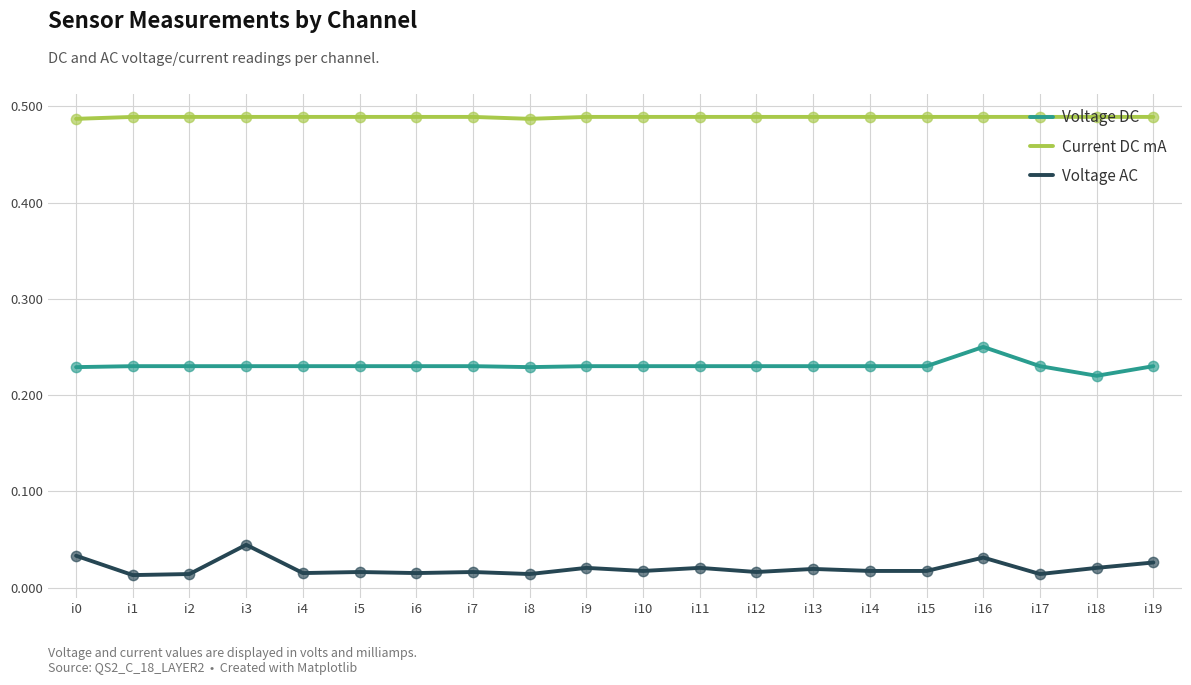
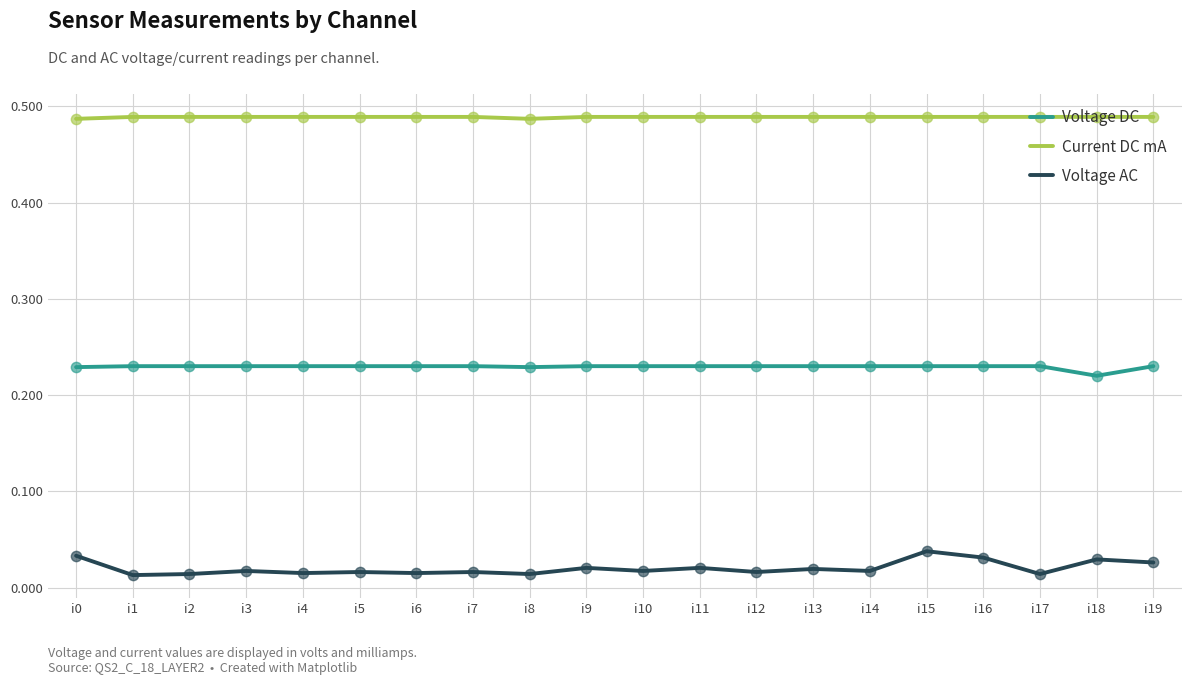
Voltage AC, i3: 0.04 -> 0.02
Voltage AC, i15: 0.02 -> 0.04
Voltage DC, i16: 0.25 -> 0.23
Voltage AC, i18: 0.02 -> 0.03
